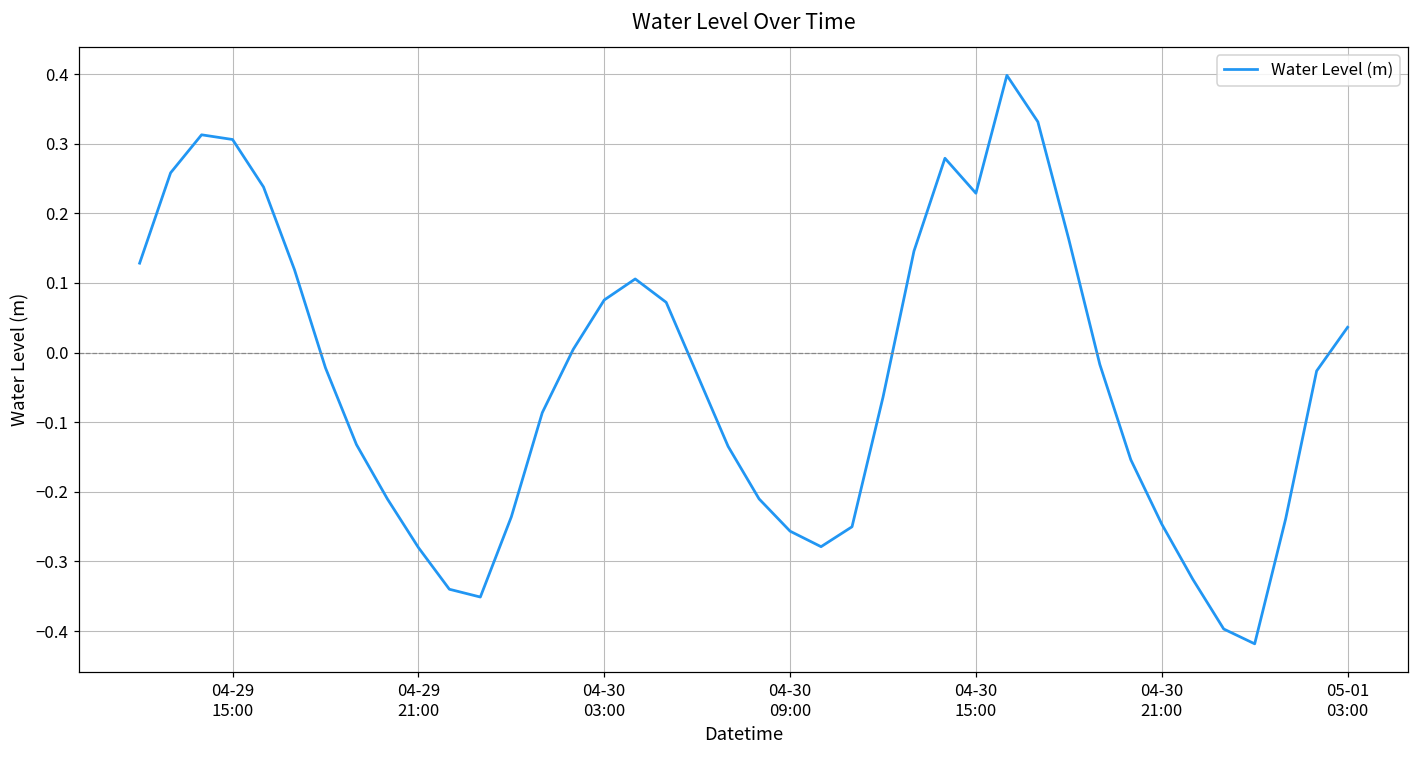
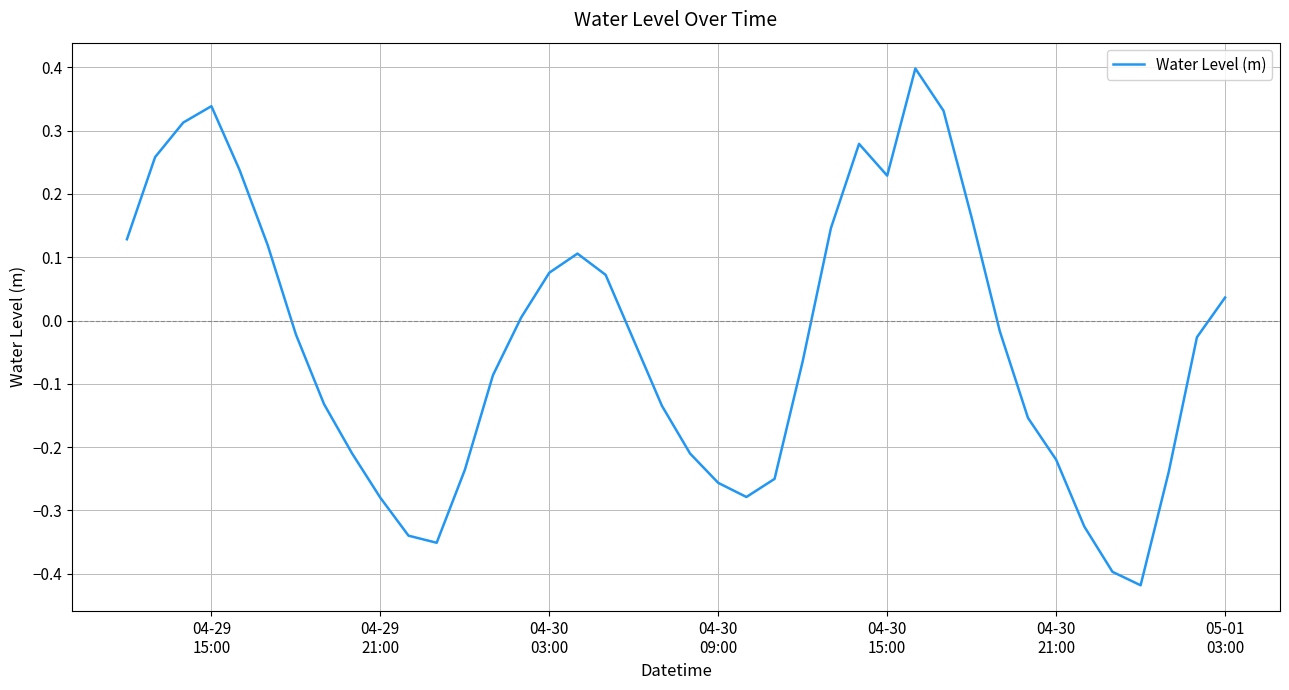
04-29 15:00: 0.31 -> 0.34
04-30 21:00: -0.25 -> -0.22
